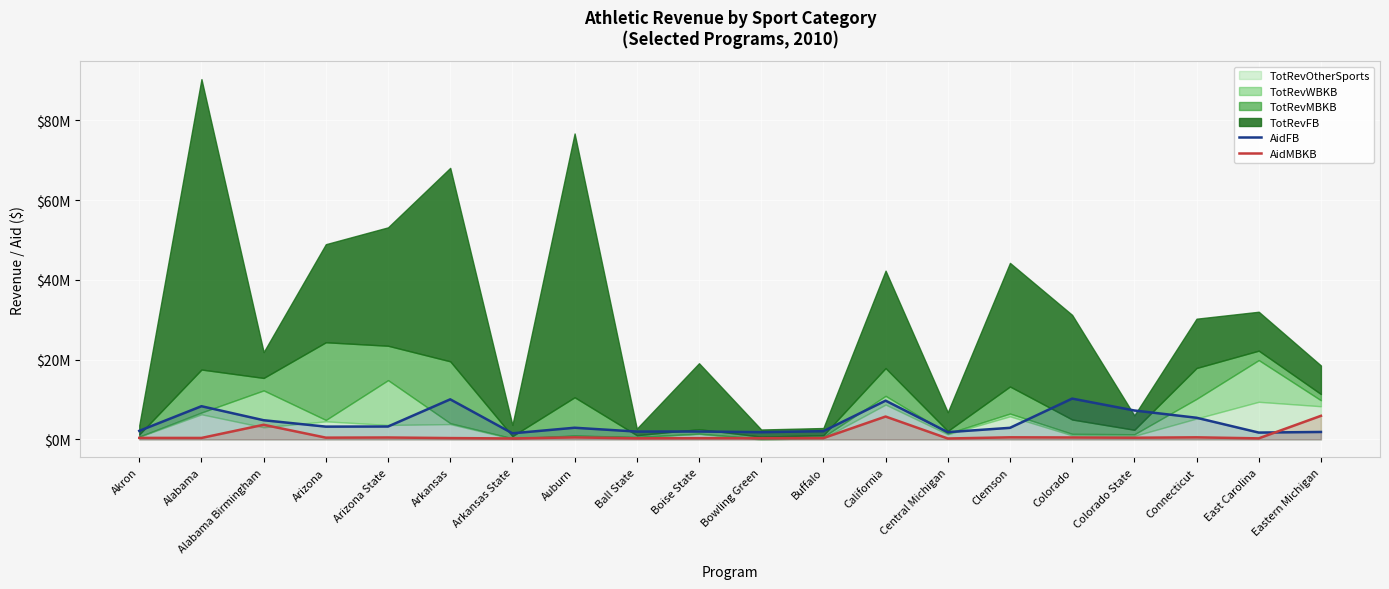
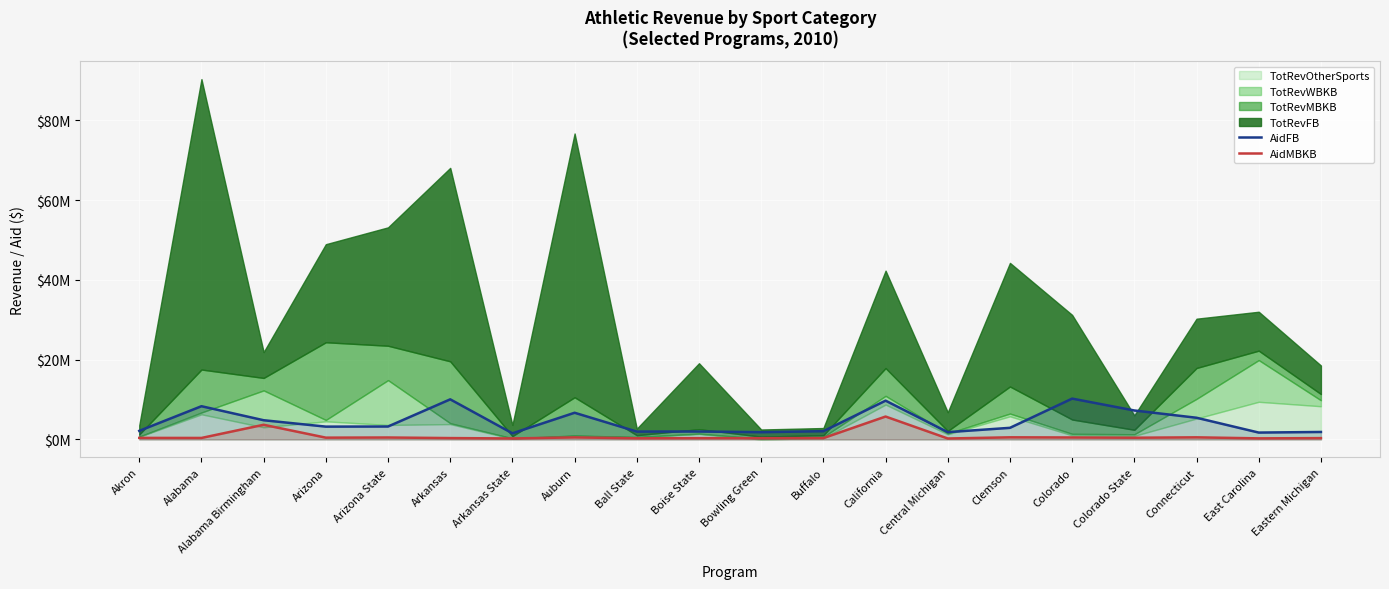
AidFB, Auburn: $3000000 -> $7000000
AidMBKB, Eastern Michigan: $6000000 -> $0
